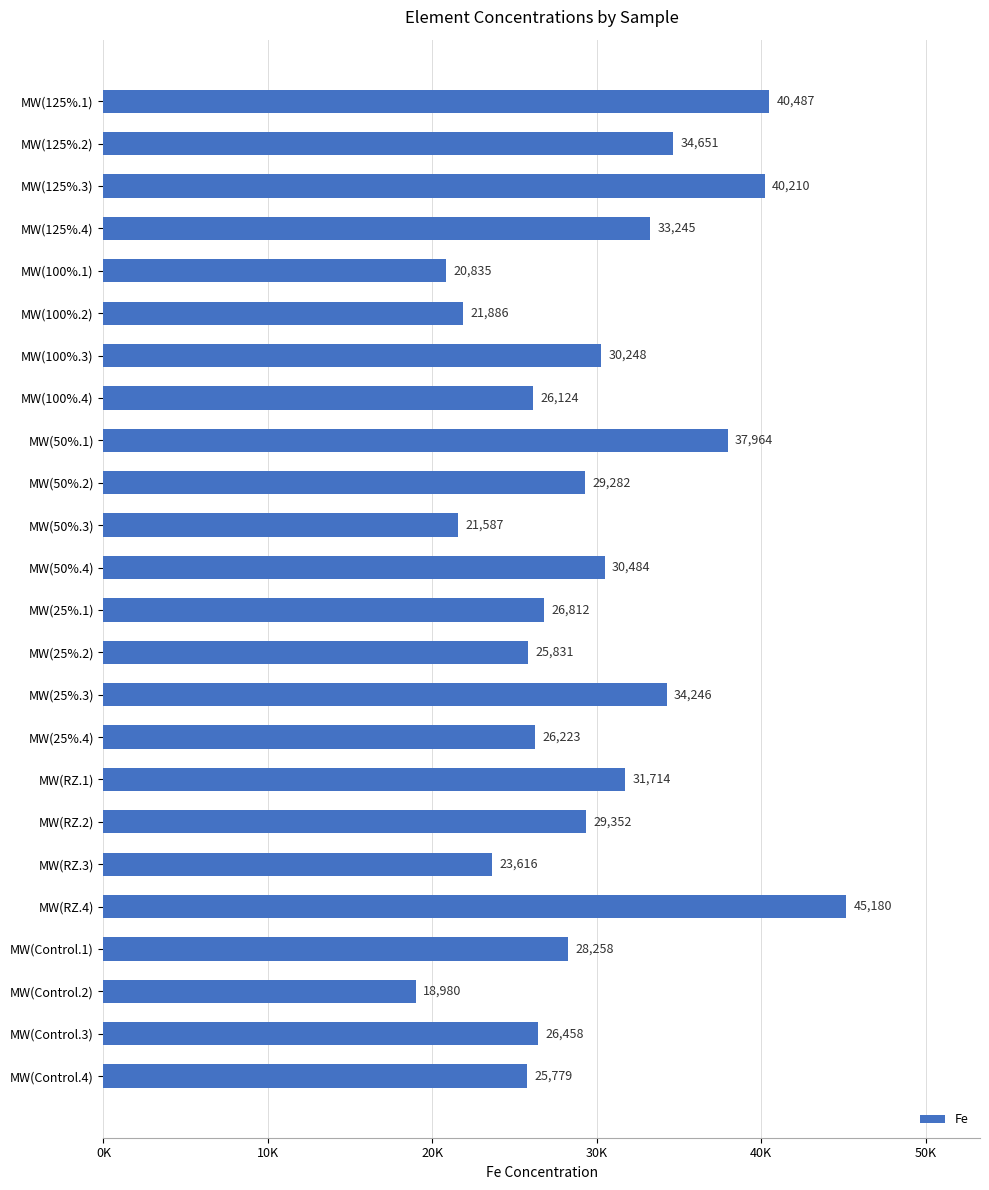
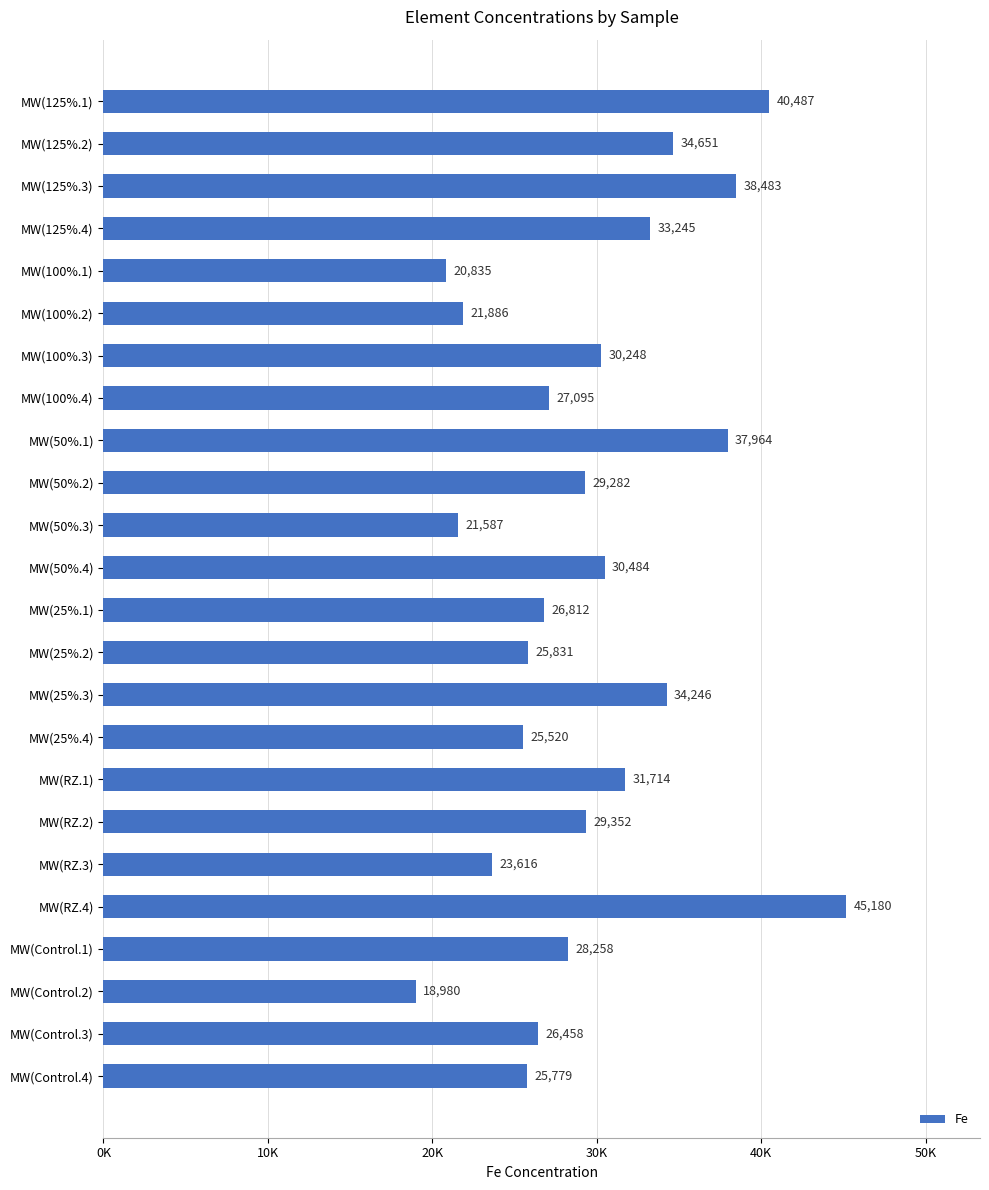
MW(125%.3): 40,210 -> 38,483
MW(100%.4): 26,124 -> 27,095
MW(25%.4): 26,223 -> 25,520
